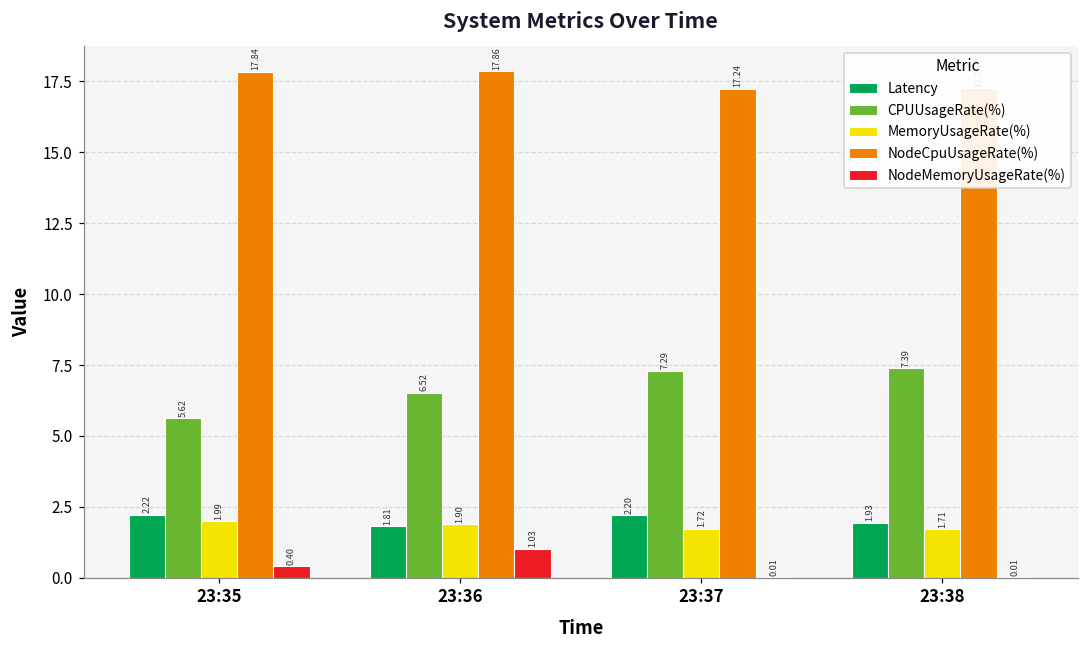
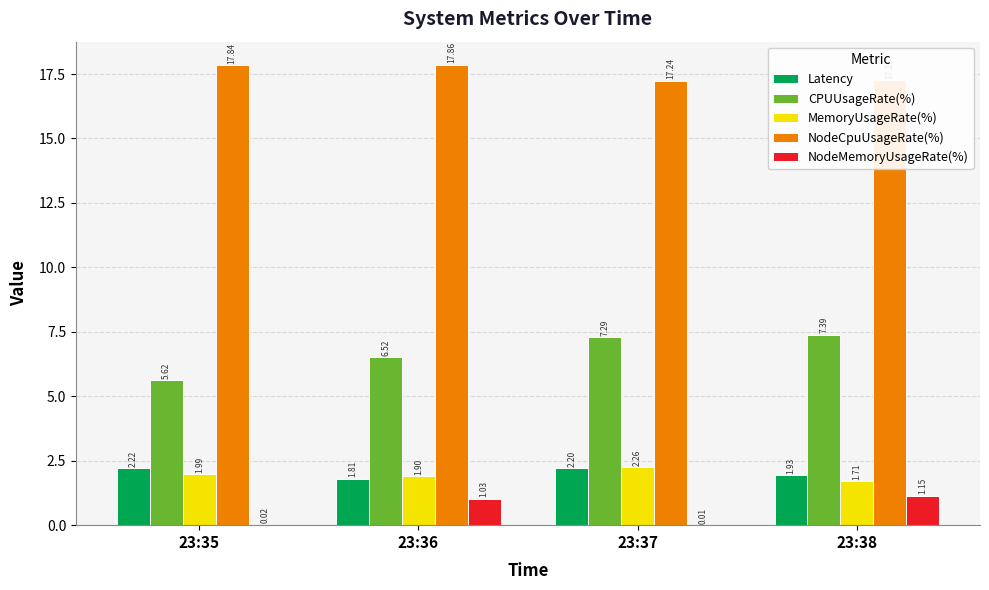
NodeMemoryUsageRate(%), 23:35: 0.40 -> 0.02
MemoryUsageRate(%), 23:37: 1.72 -> 2.26
NodeMemoryUsageRate(%), 23:38: 0.01 -> 1.15
